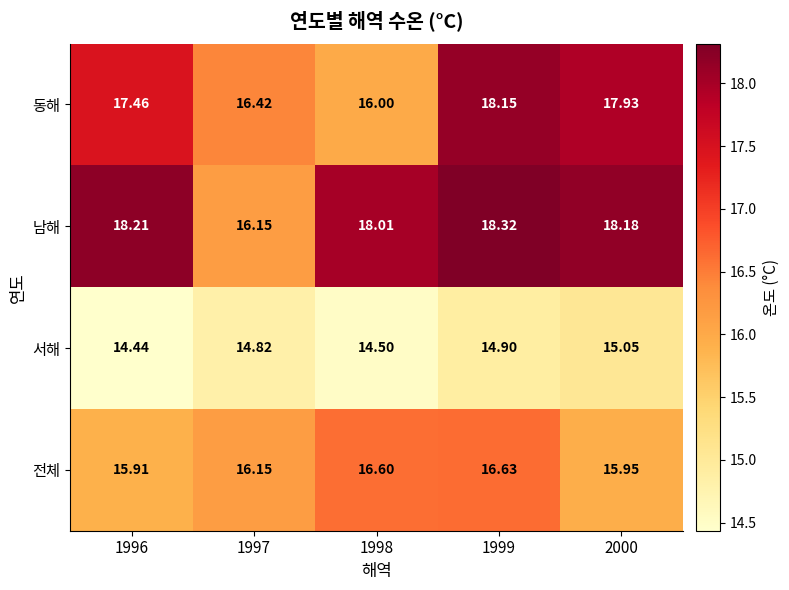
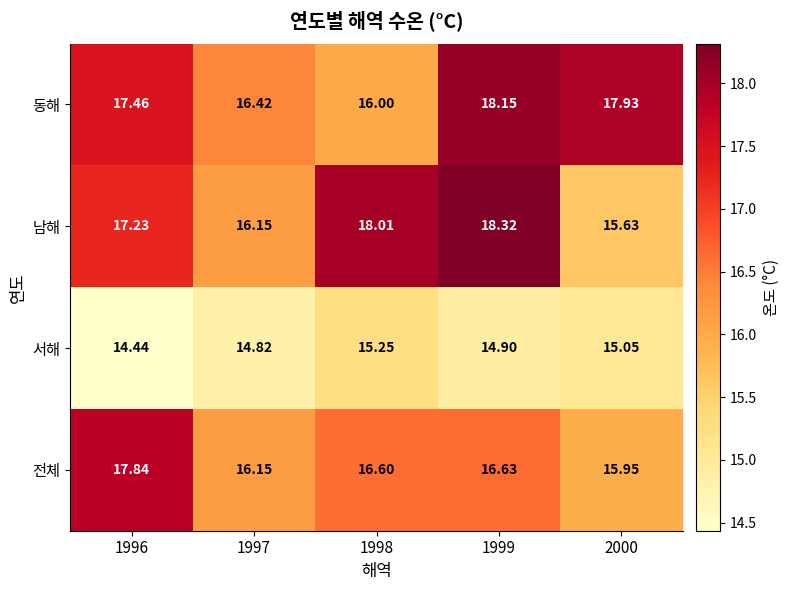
남해, 1996: 18.21 -> 17.23
남해, 2000: 18.18 -> 15.63
서해, 1998: 14.50 -> 15.25
전체, 1996: 15.91 -> 17.84
